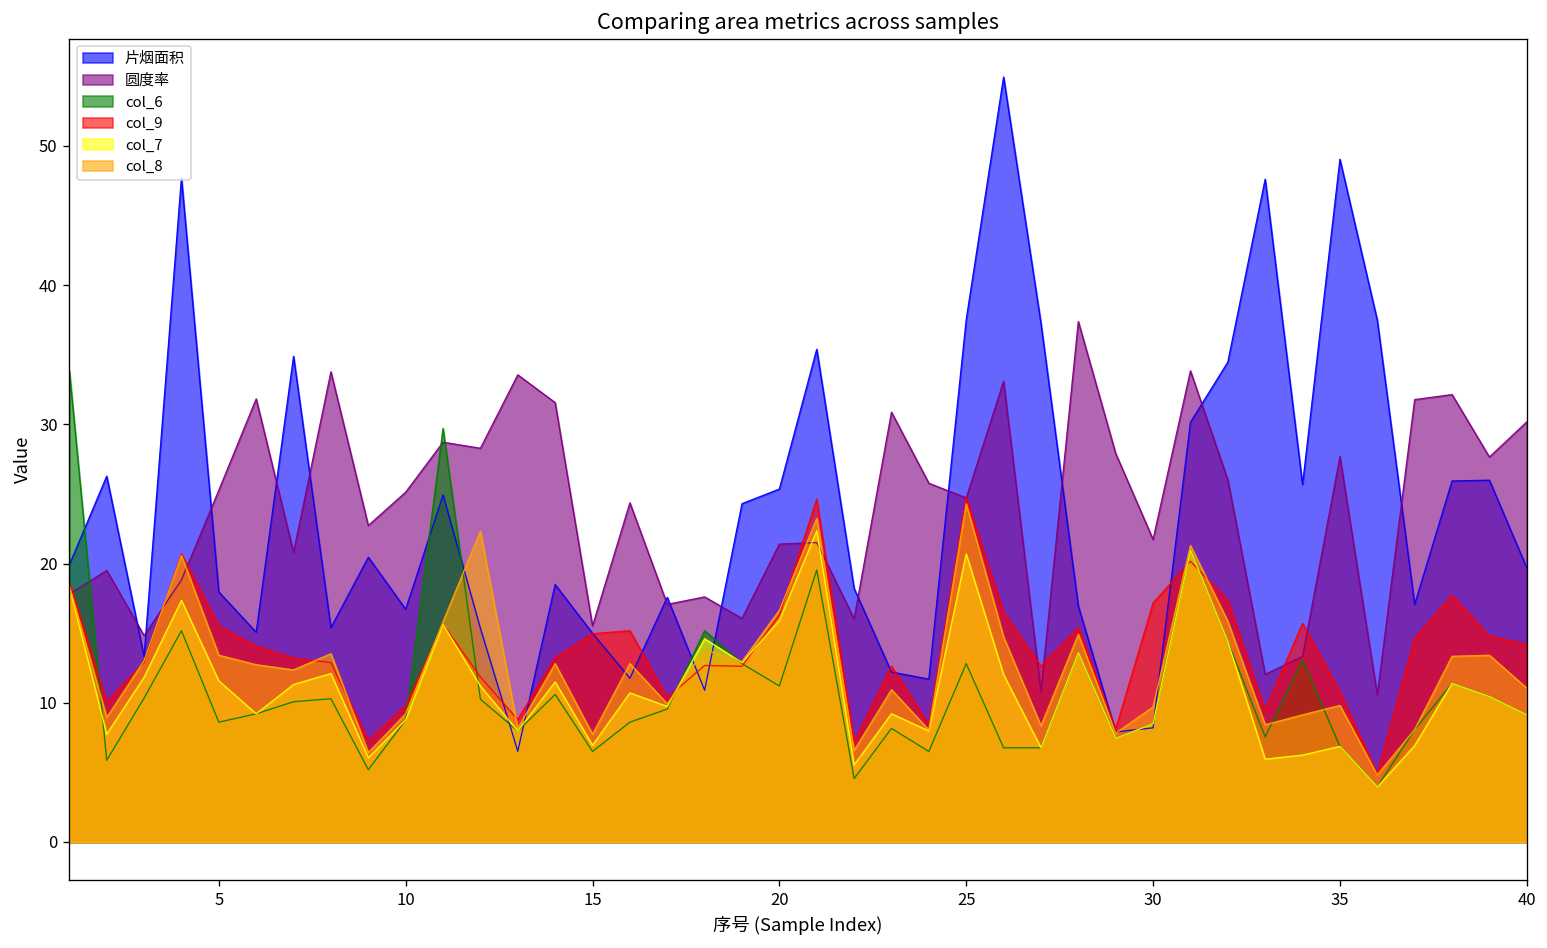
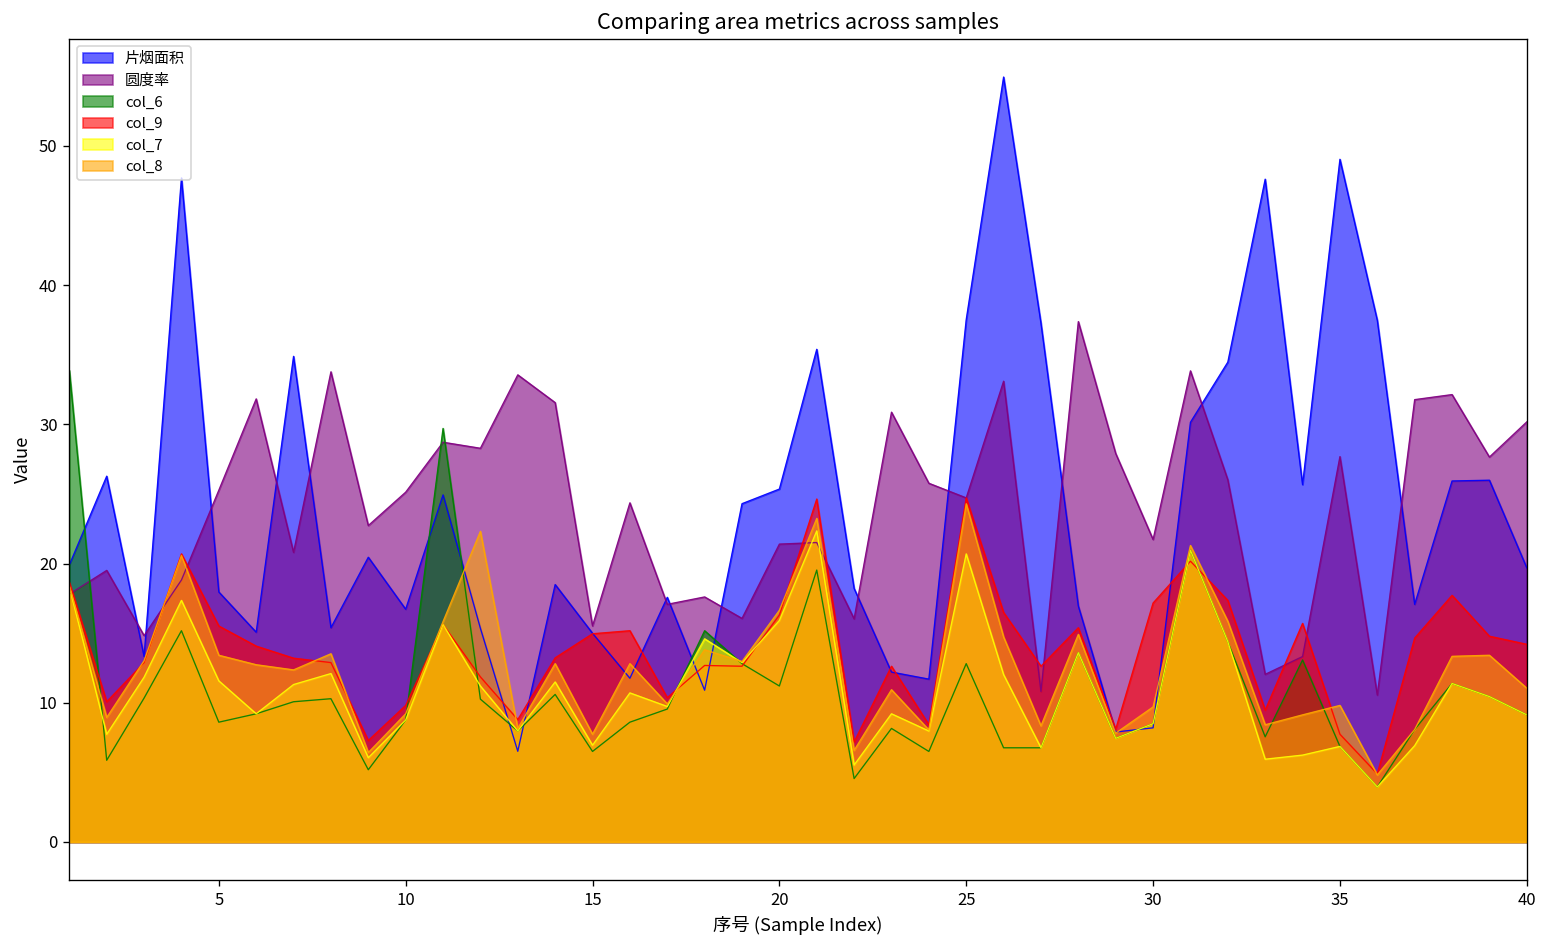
col_9, 35: 10.8 -> 7.7
